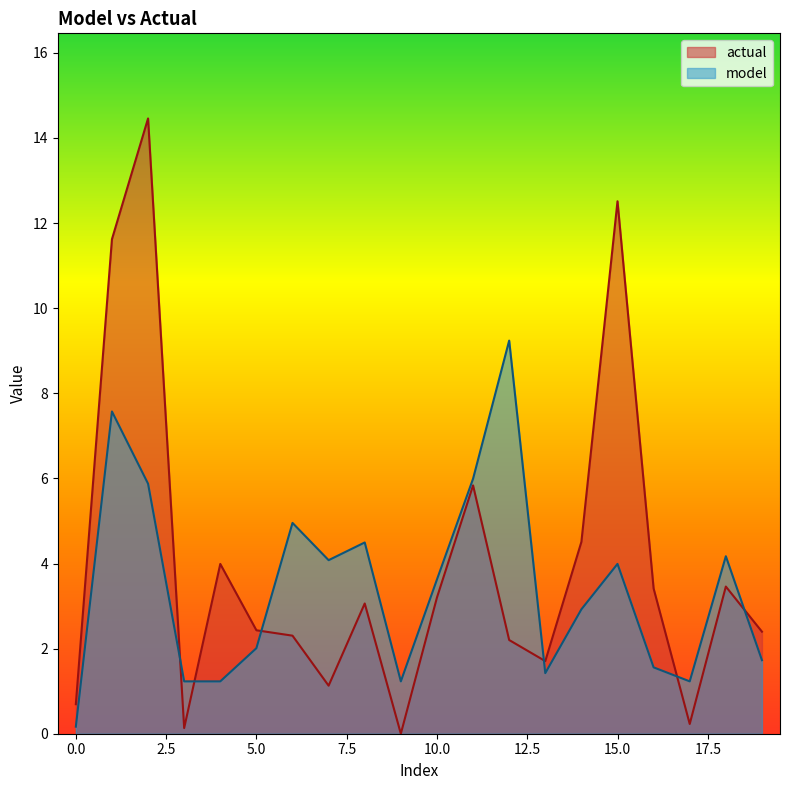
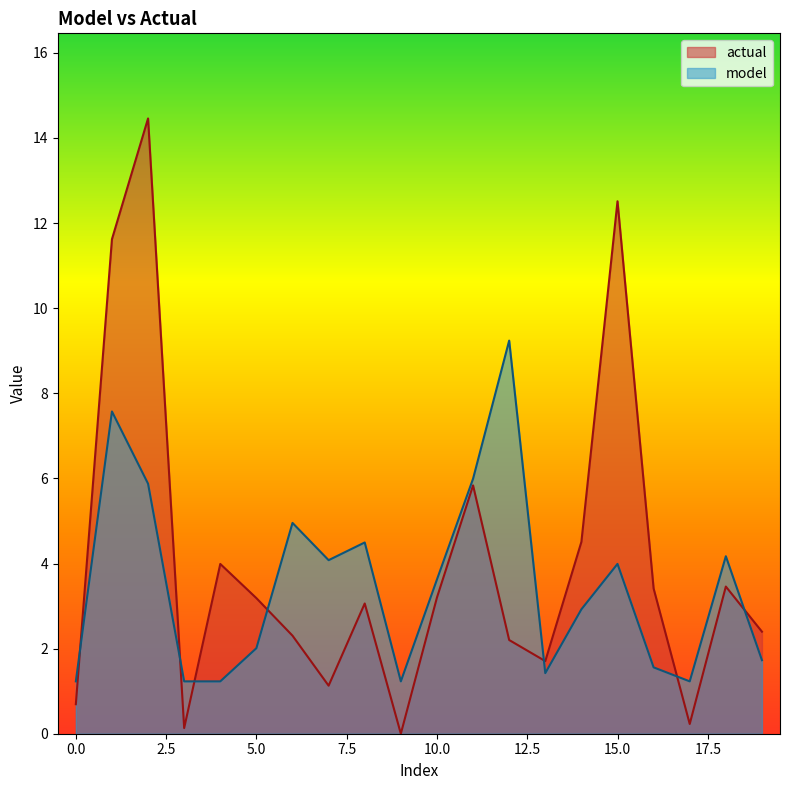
model, 0.0: 0.2 -> 1.2
actual, 5.0: 2.4 -> 3.2
